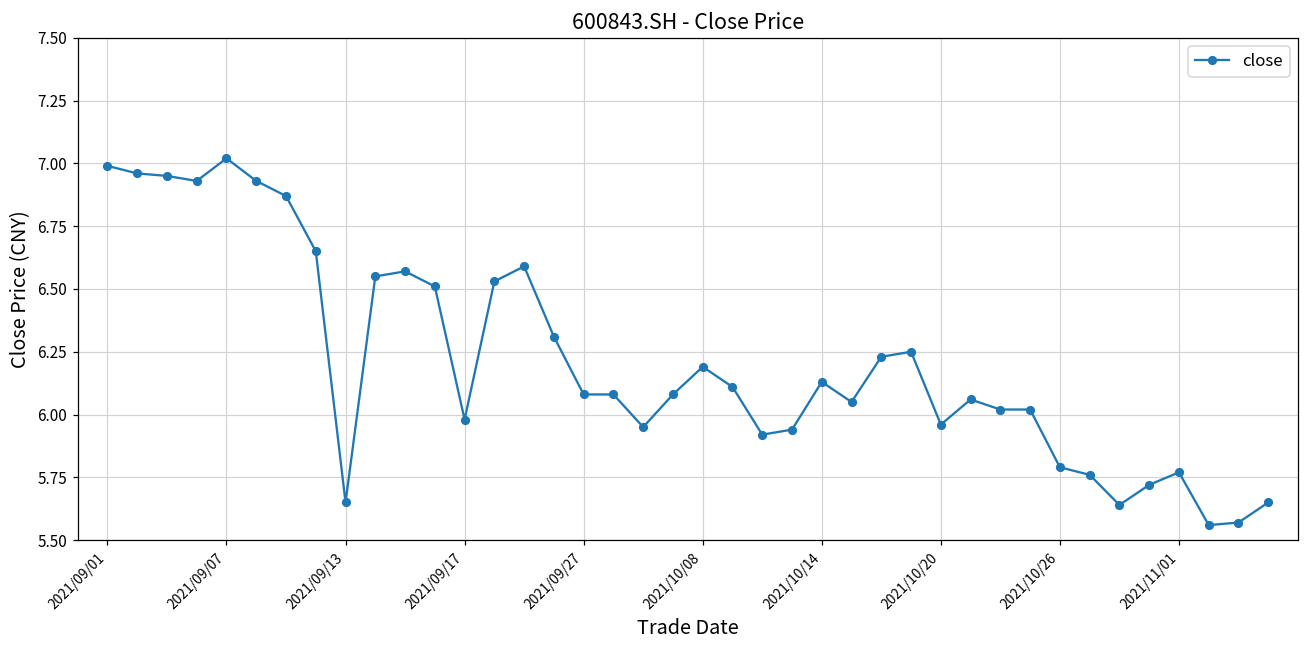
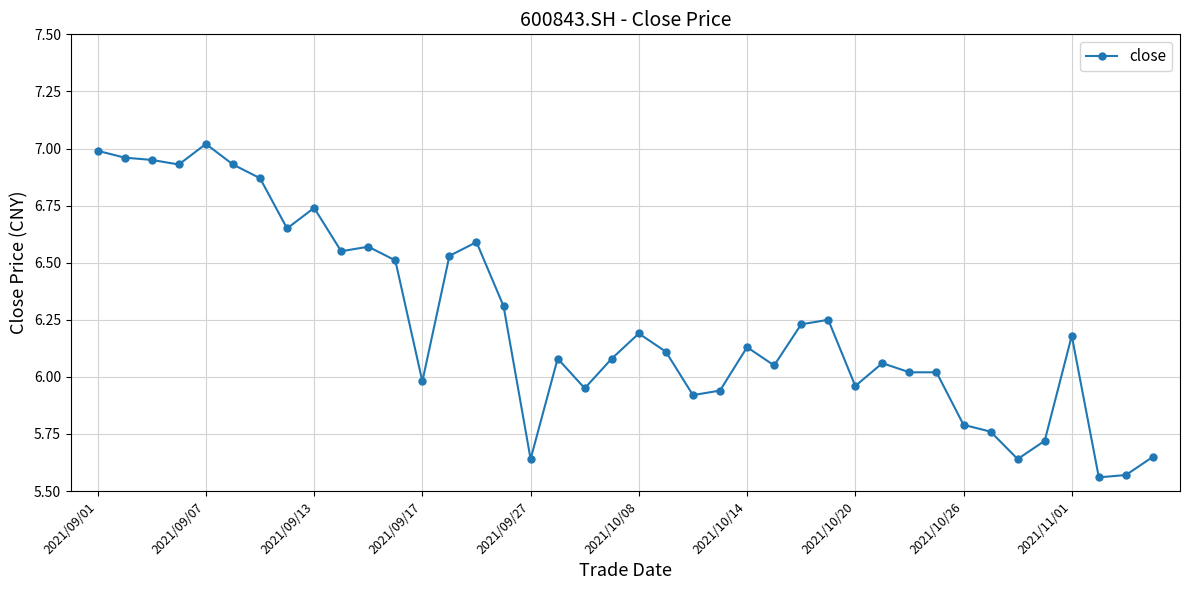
2021/09/13: 5.65 -> 6.74
2021/09/27: 6.08 -> 5.64
2021/11/01: 5.77 -> 6.18
